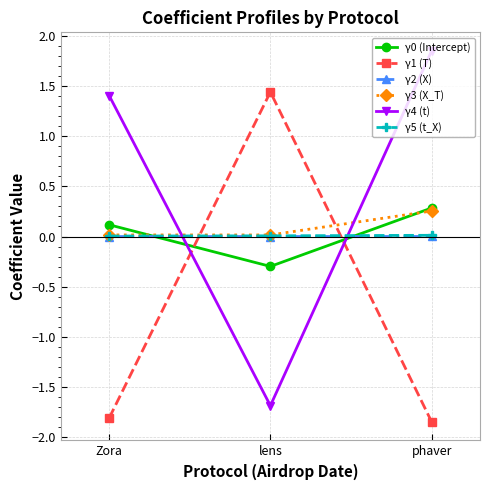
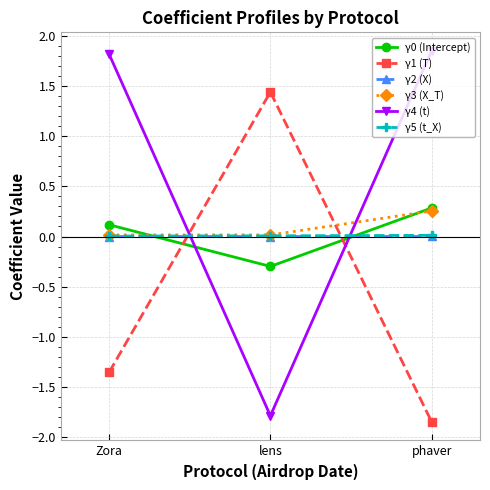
γ1 (T), Zora: -1.81 -> -1.35
γ4 (t), Zora: 1.40 -> 1.82
γ4 (t), lens: -1.69 -> -1.79
